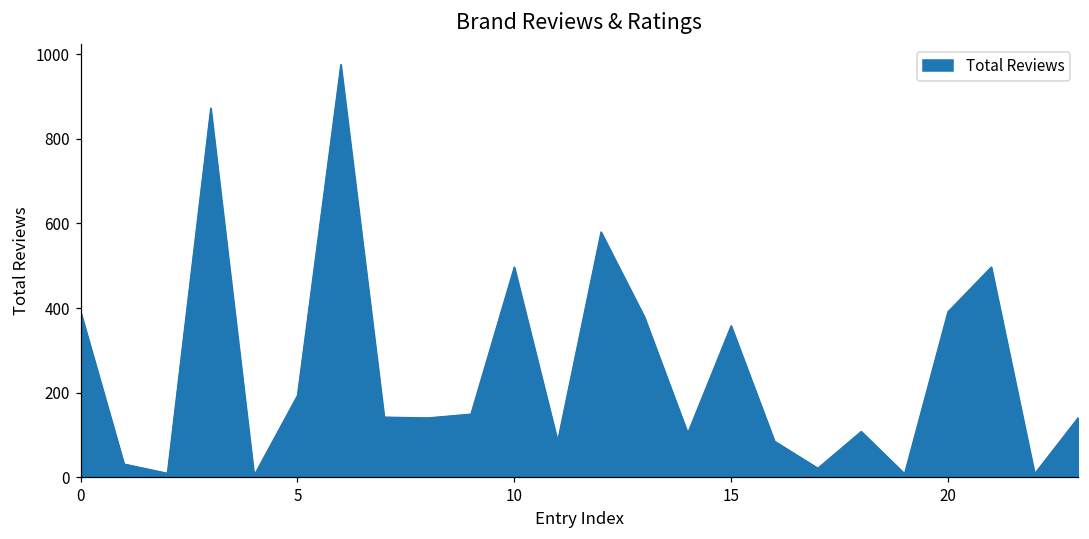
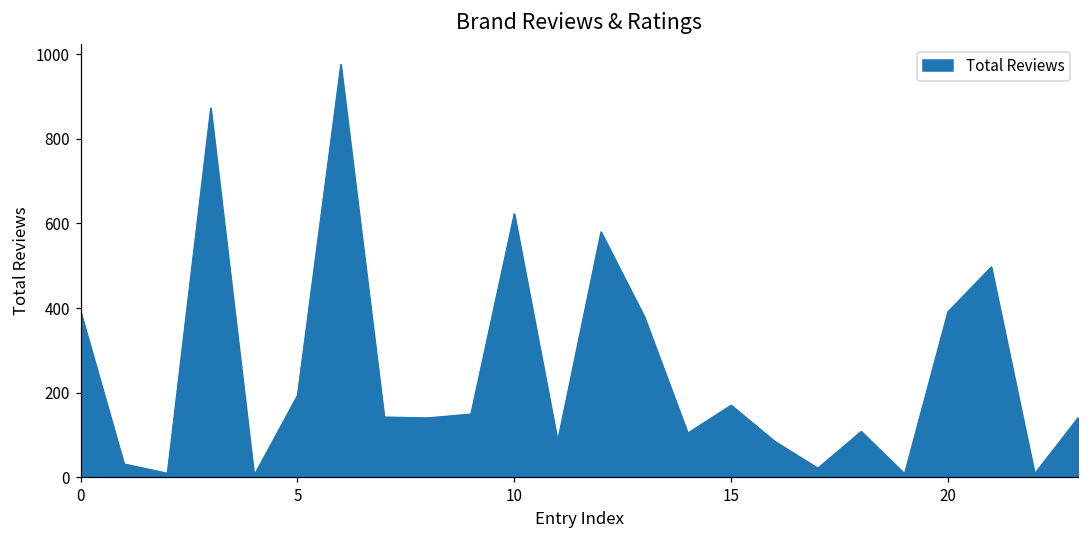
10: 500 -> 620
15: 360 -> 170
